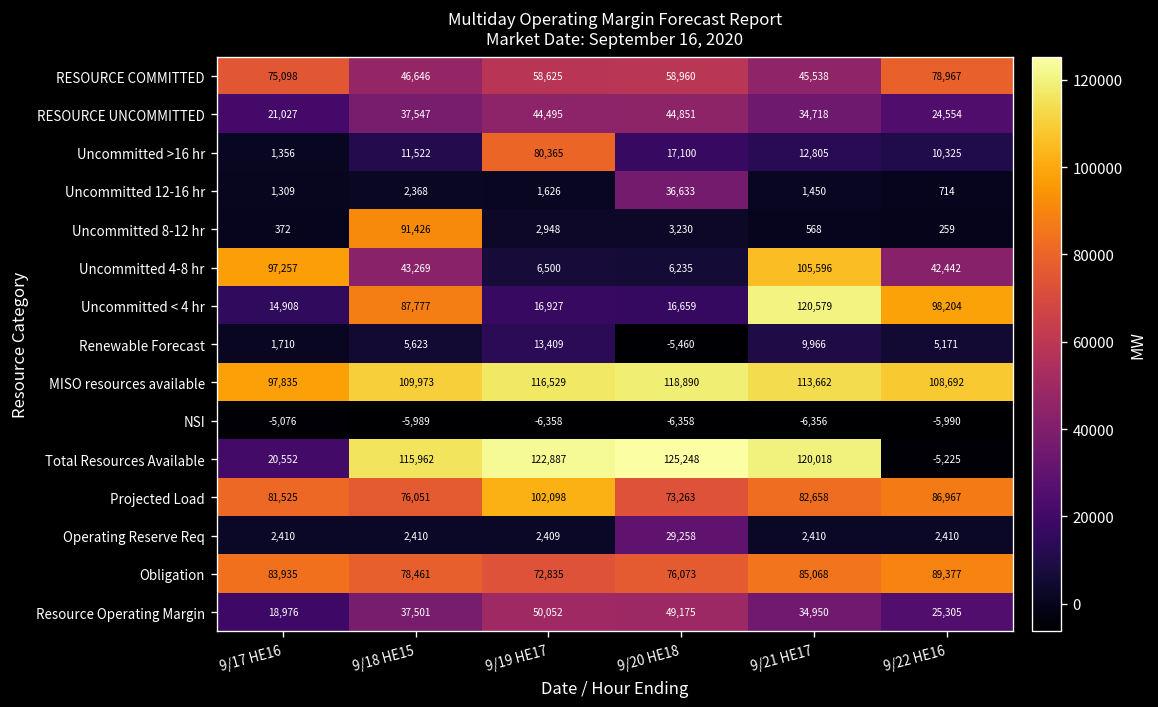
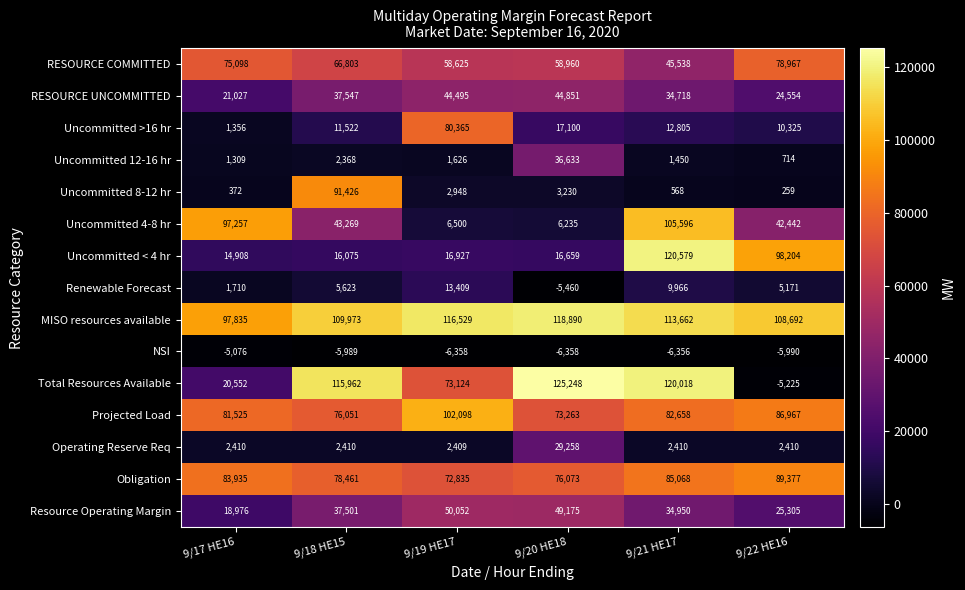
RESOURCE COMMITTED, 9/18 HE15: 46,646 -> 66,803
Uncommitted < 4 hr, 9/18 HE15: 87,777 -> 16,075
Total Resources Available, 9/19 HE17: 122,887 -> 73,124
